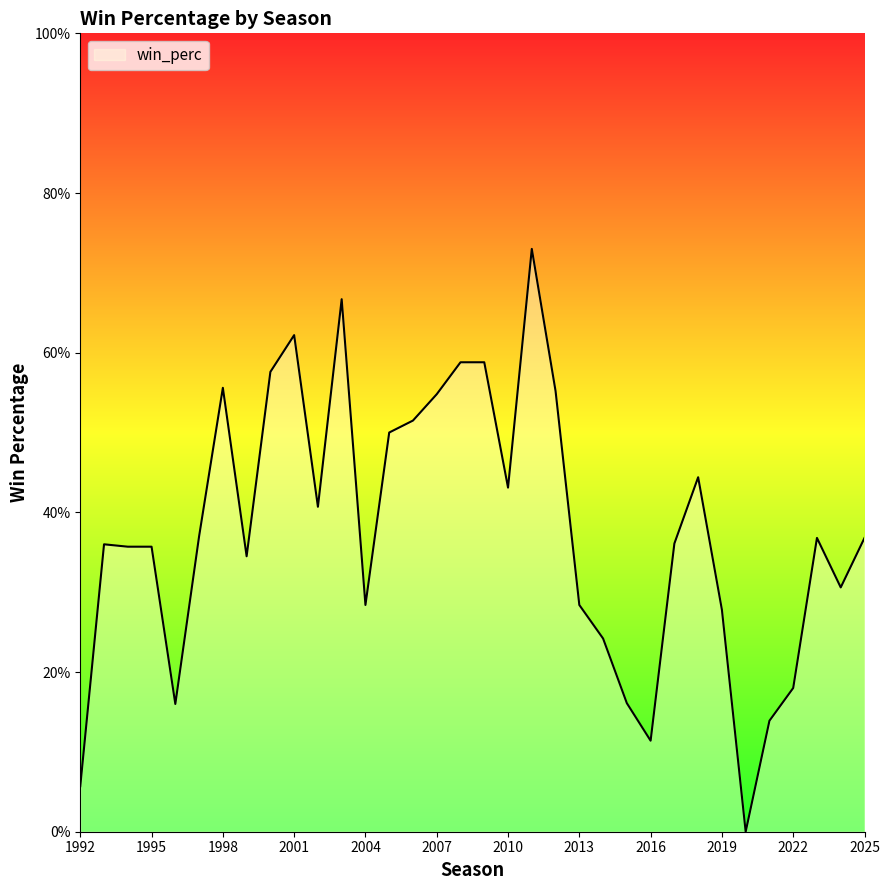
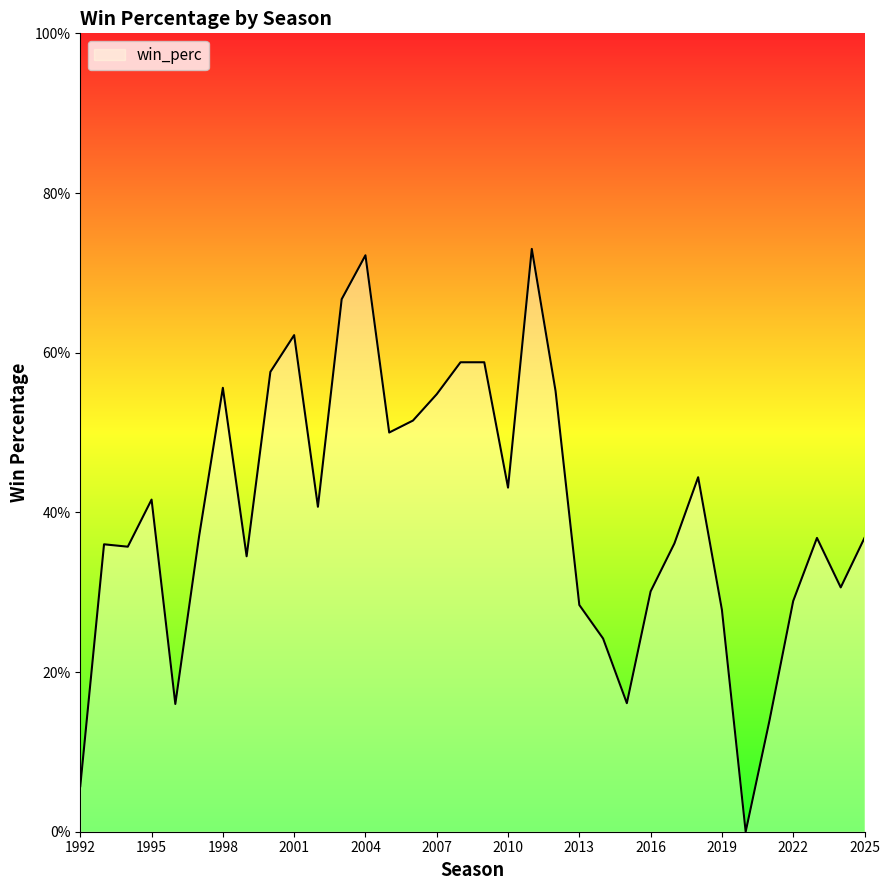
1995: 36% -> 42%
2004: 28% -> 72%
2016: 11% -> 30%
2022: 18% -> 29%
